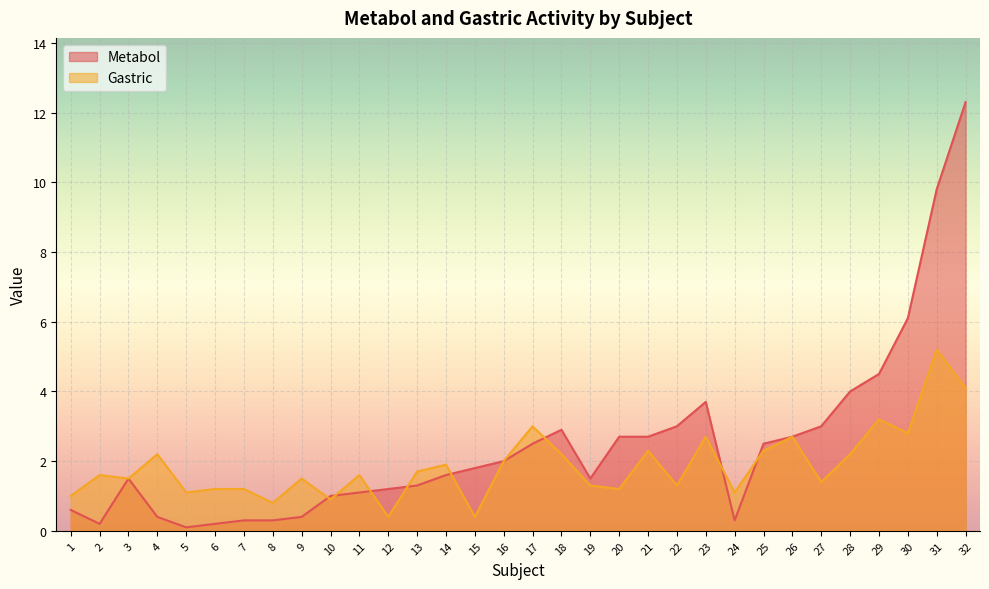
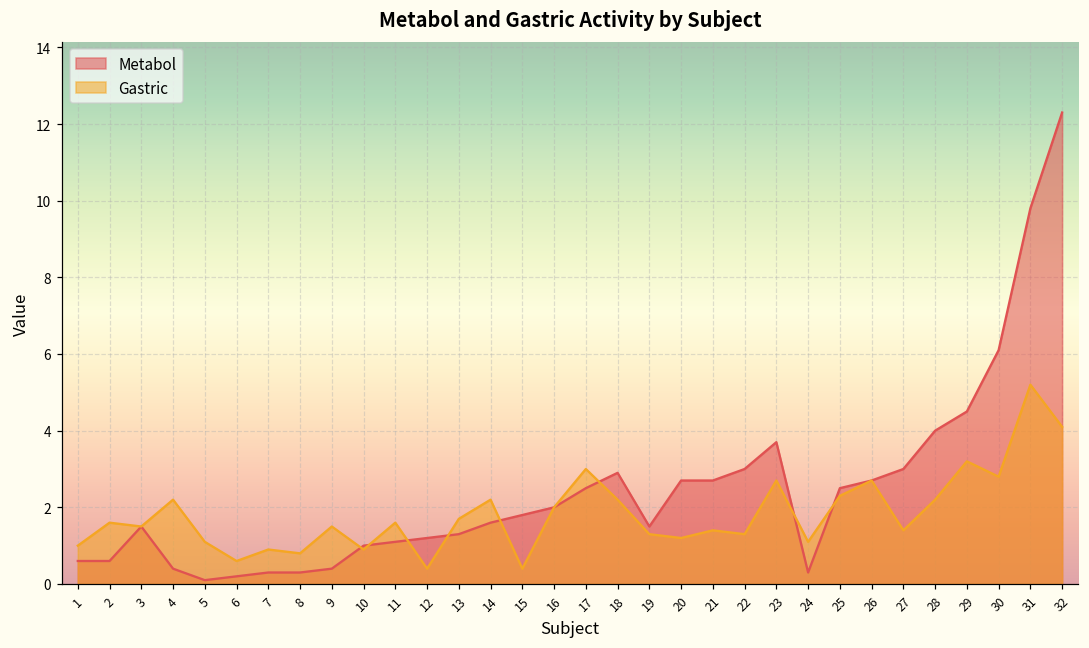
Metabol, 2: 0.2 -> 0.6
Gastric, 6: 1.2 -> 0.6
Gastric, 7: 1.2 -> 0.9
Gastric, 14: 1.9 -> 2.2
Gastric, 21: 2.3 -> 1.4
